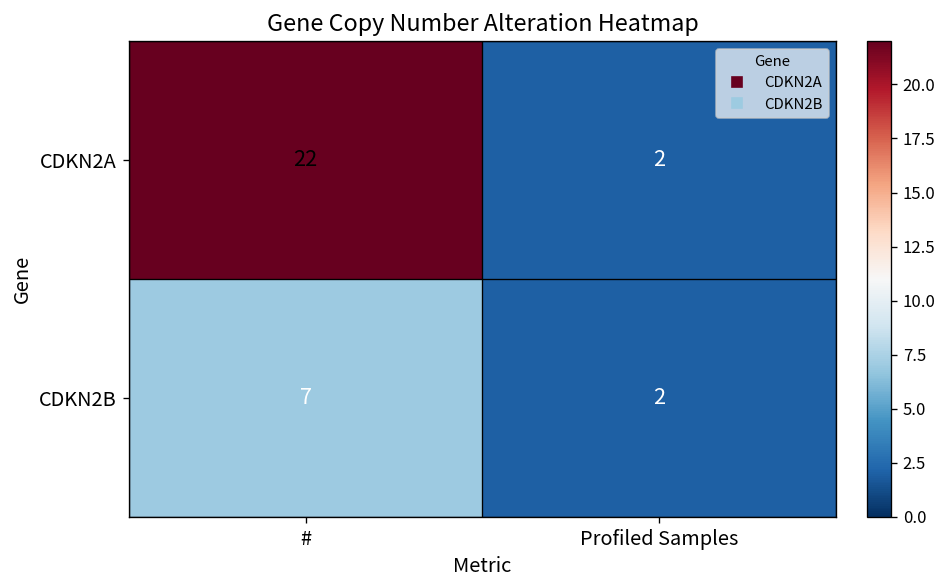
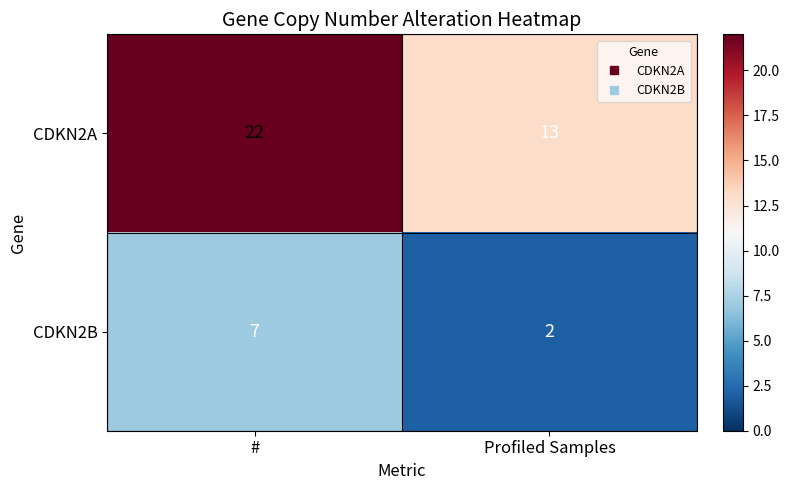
CDKN2A, Profiled Samples: 2 -> 13
